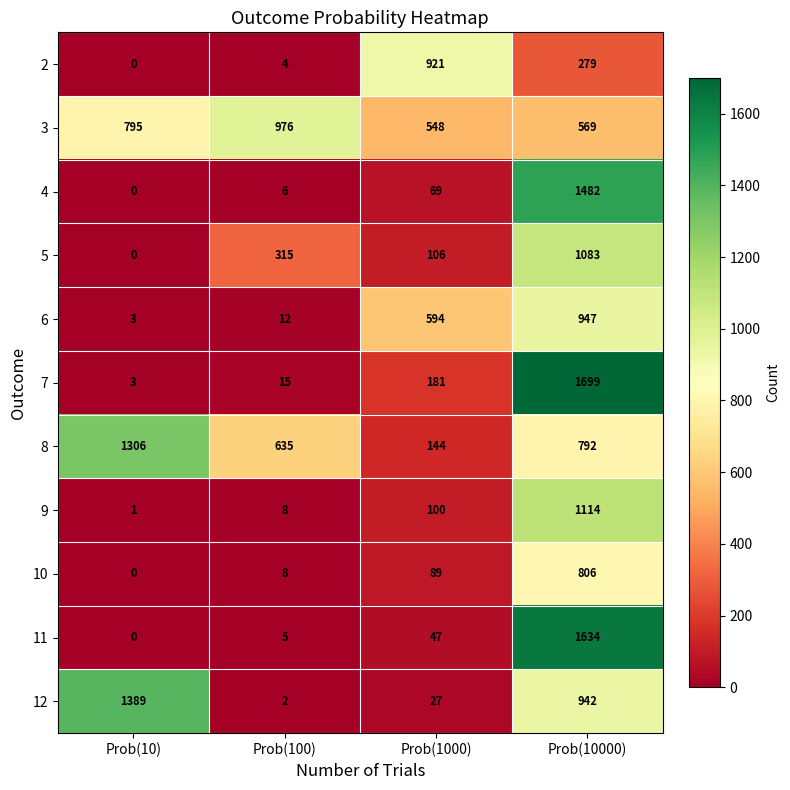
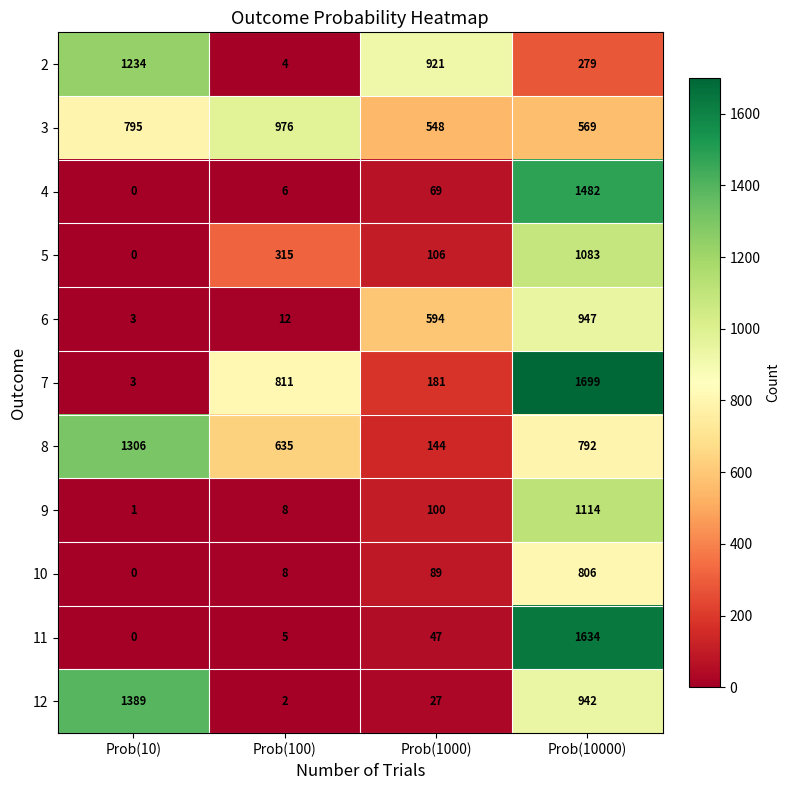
2, Prob(10): 0 -> 1234
7, Prob(100): 15 -> 811
